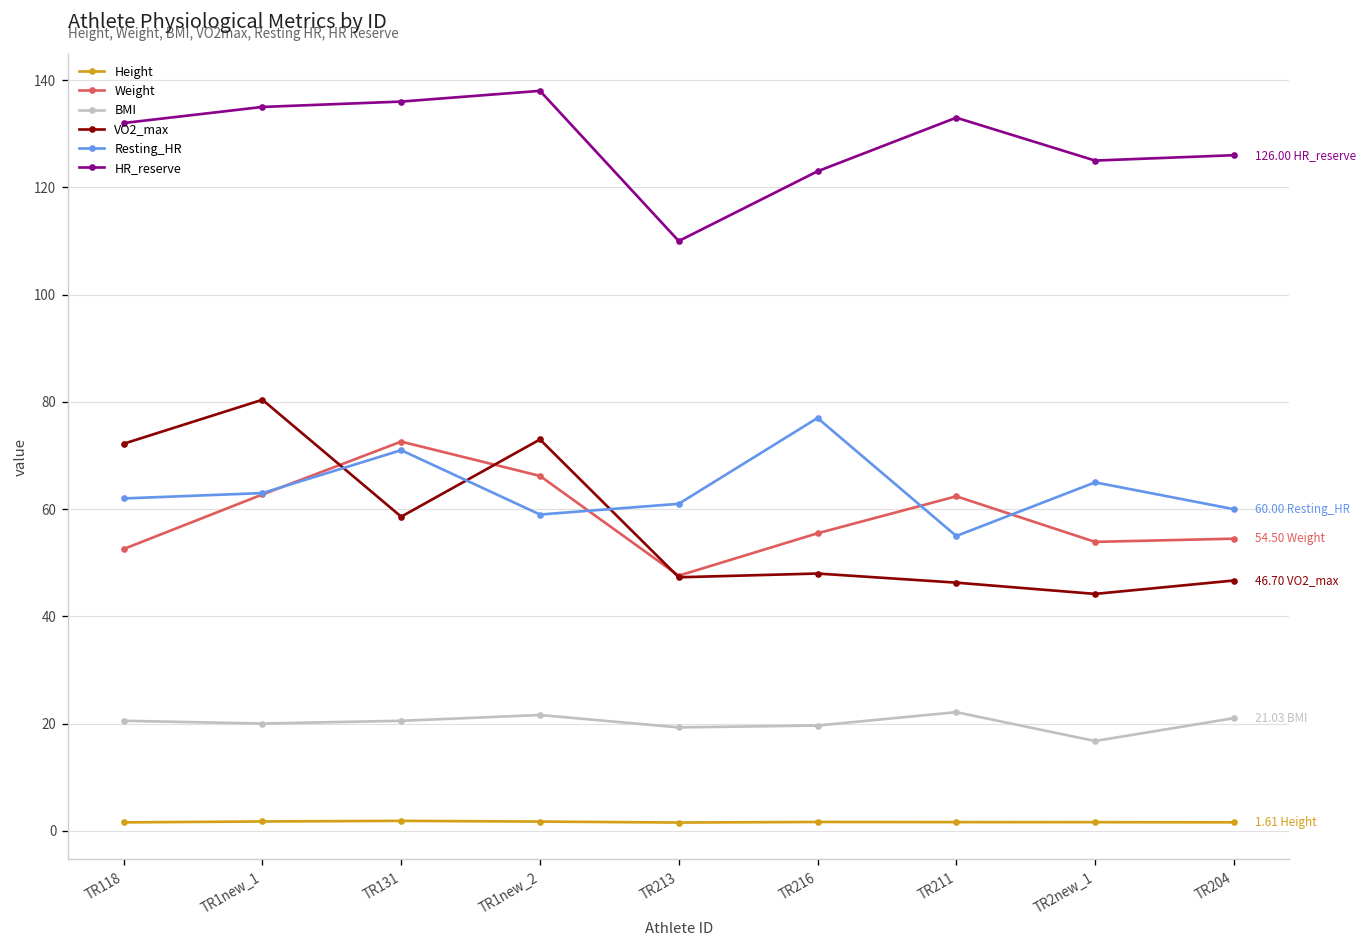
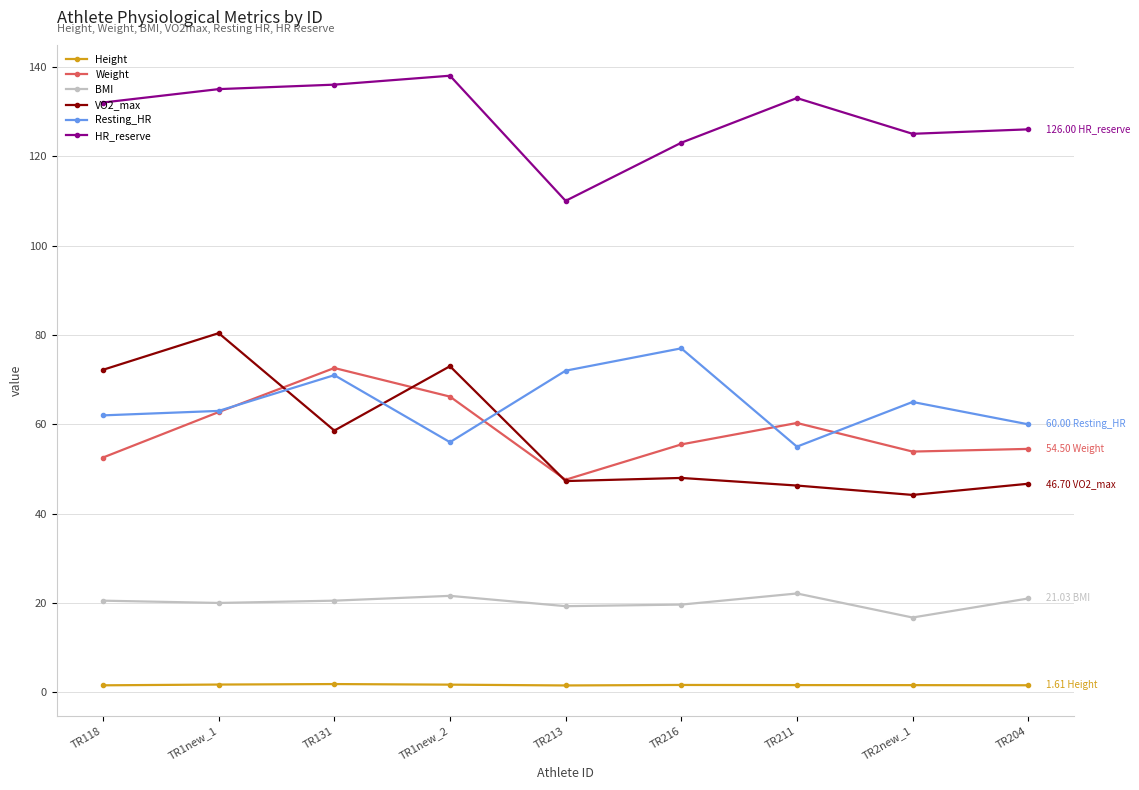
Resting_HR, TR1new_2: 59 -> 56
Resting_HR, TR213: 61 -> 72
Weight, TR211: 62 -> 60
